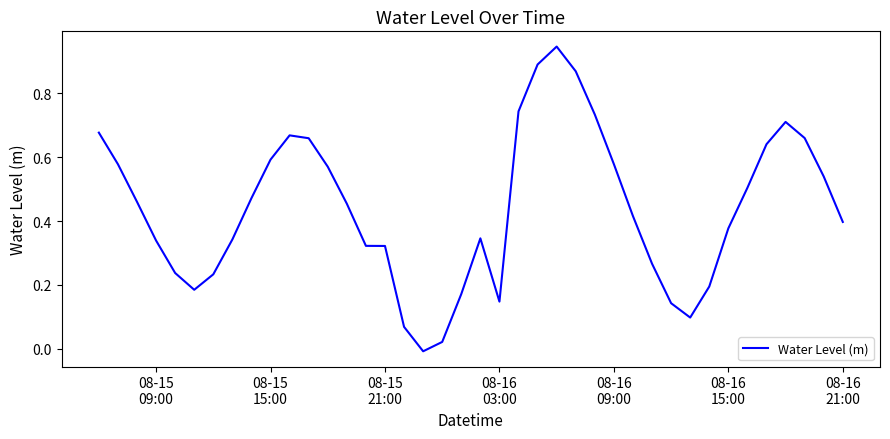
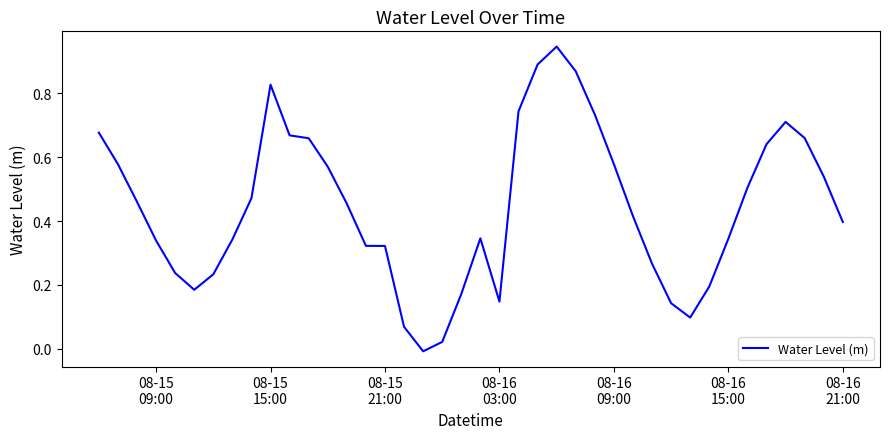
08-15 15:00: 0.59 -> 0.83
08-16 15:00: 0.38 -> 0.34
